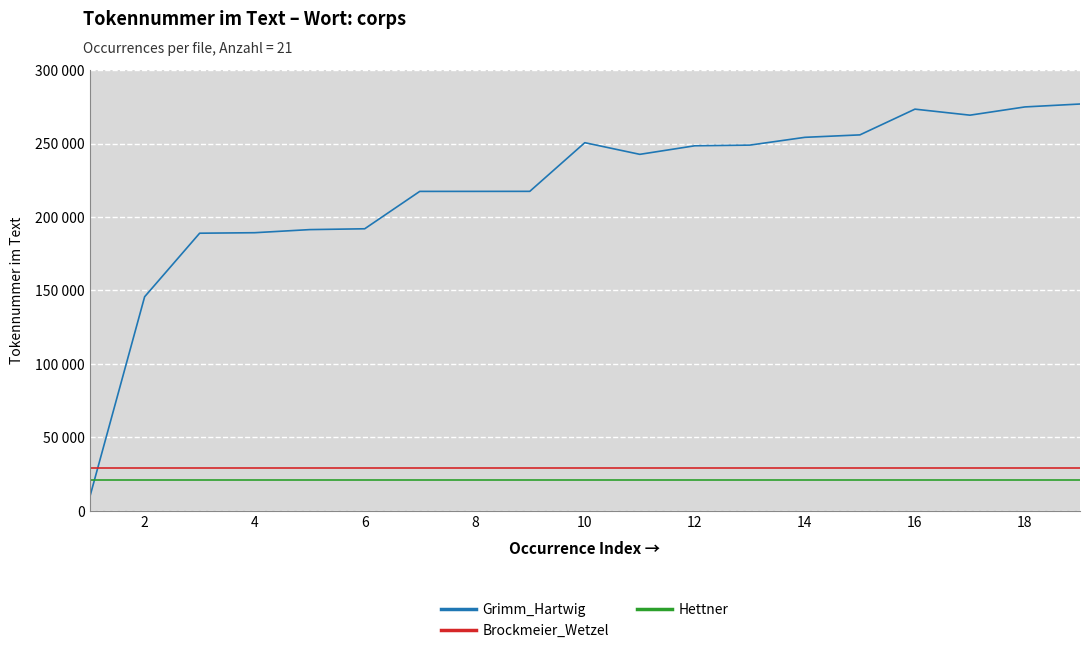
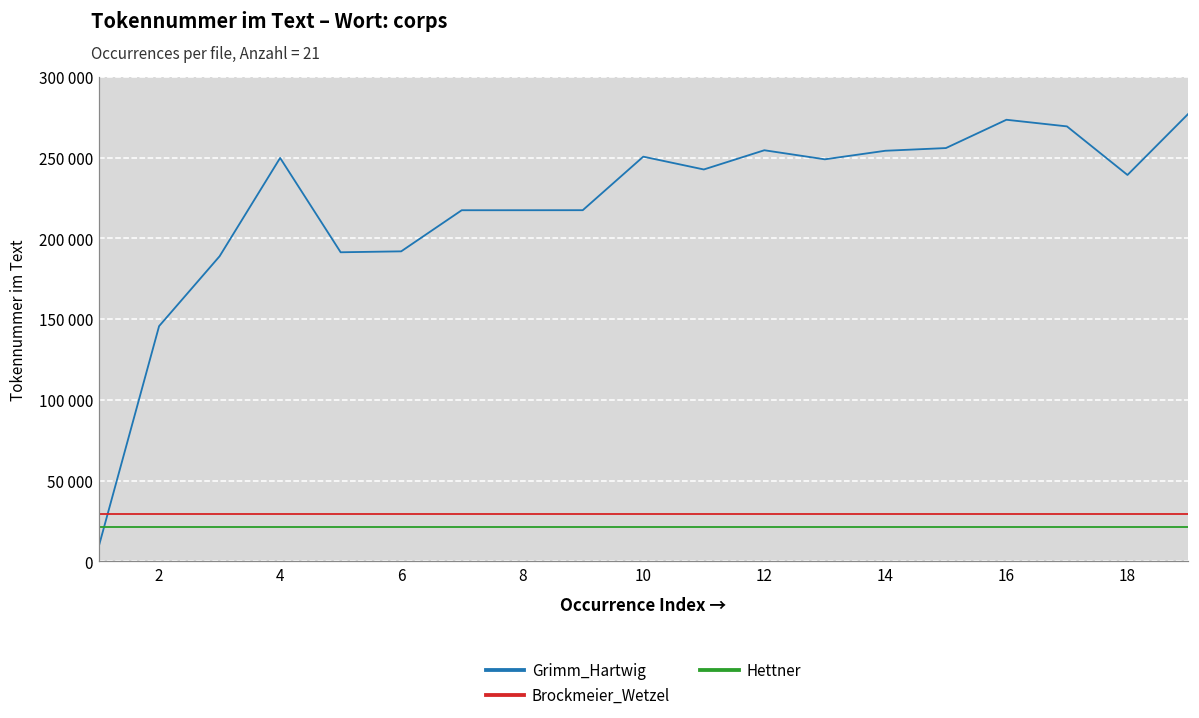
Grimm_Hartwig, 4: 189000 -> 250000
Grimm_Hartwig, 12: 248000 -> 255000
Grimm_Hartwig, 18: 275000 -> 239000
